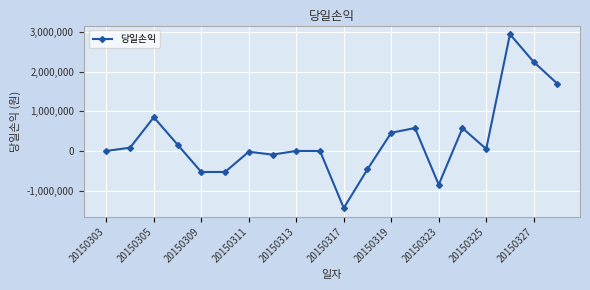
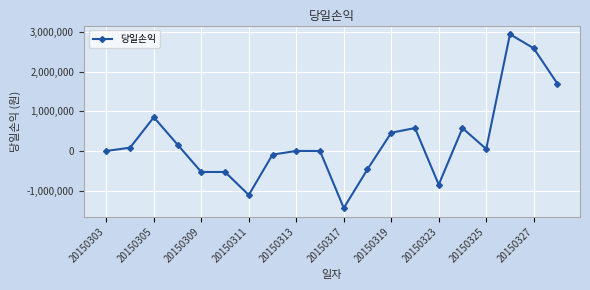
20150311: 0 -> -1,100,000
20150327: 2,200,000 -> 2,600,000
